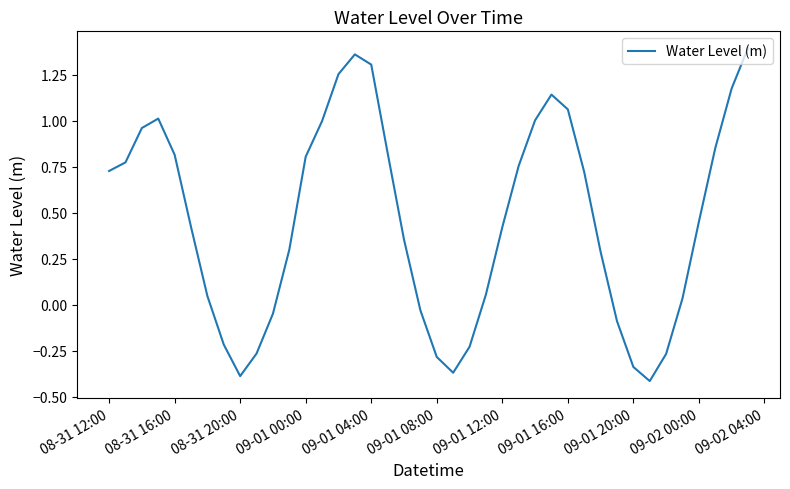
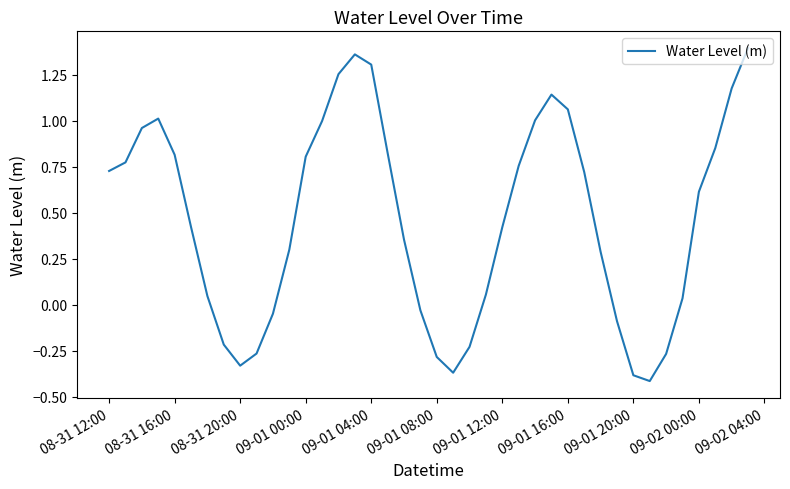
08-31 20:00: -0.39 -> -0.33
09-01 20:00: -0.34 -> -0.38
09-02 00:00: 0.45 -> 0.61
